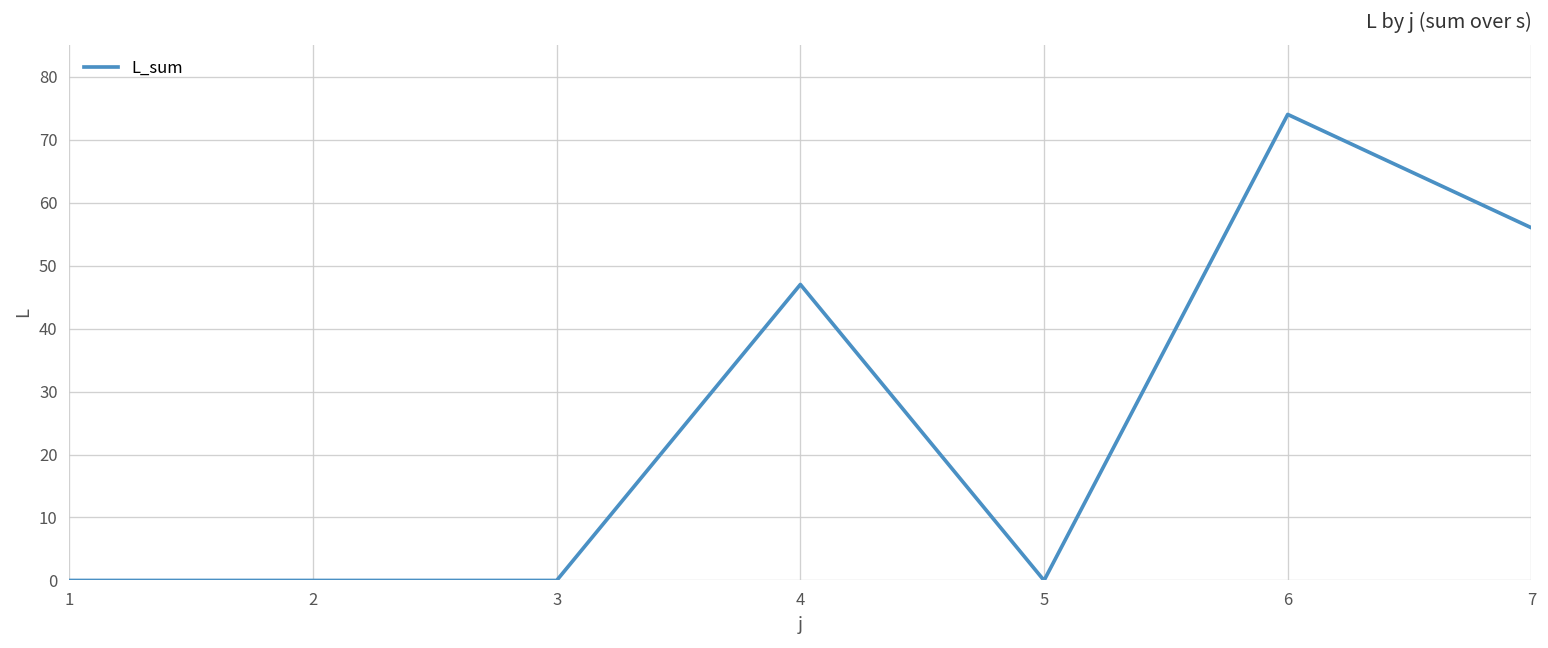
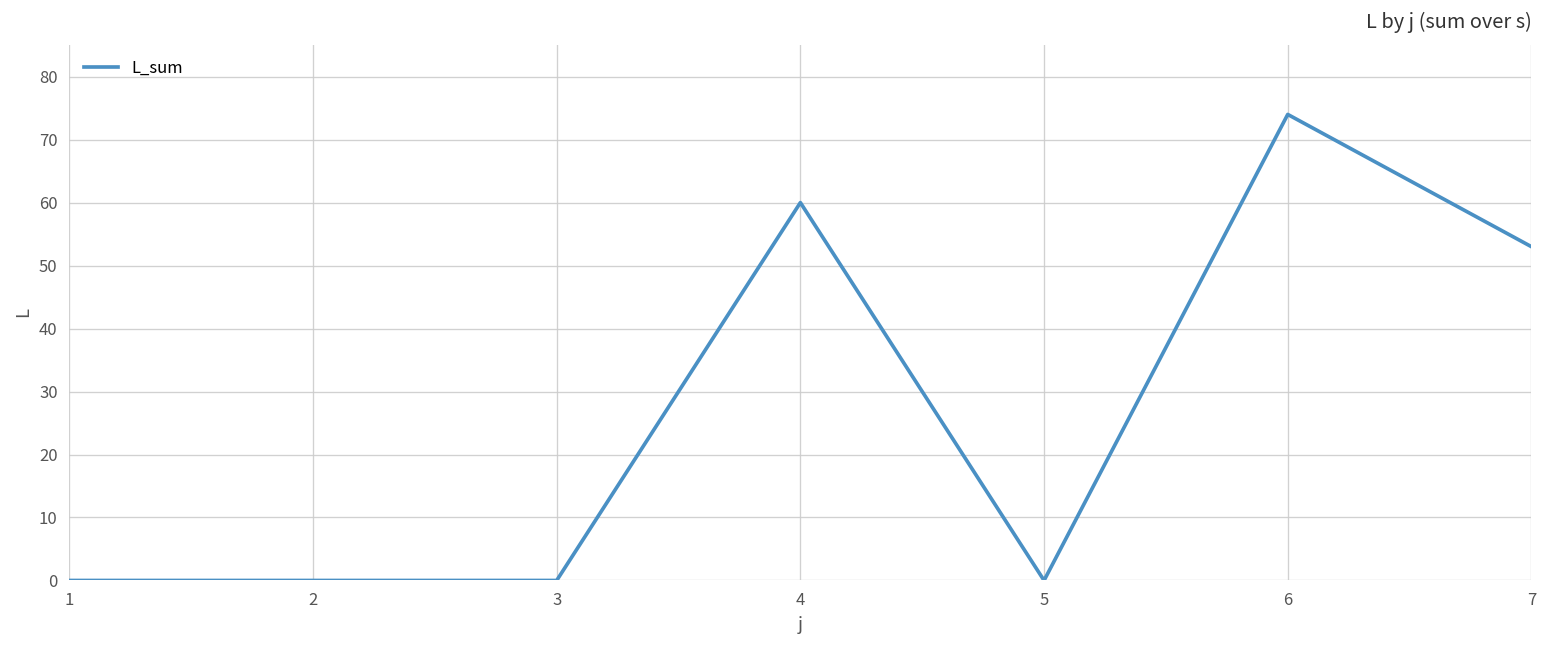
4: 47 -> 60
7: 56 -> 53
